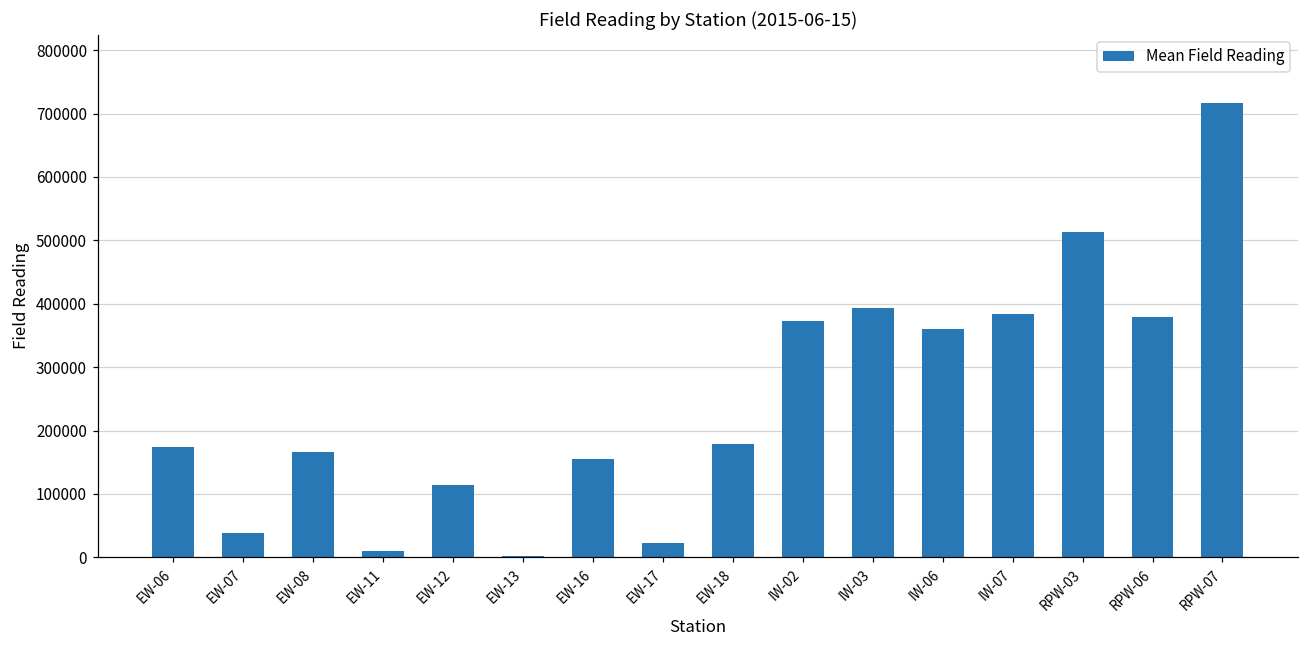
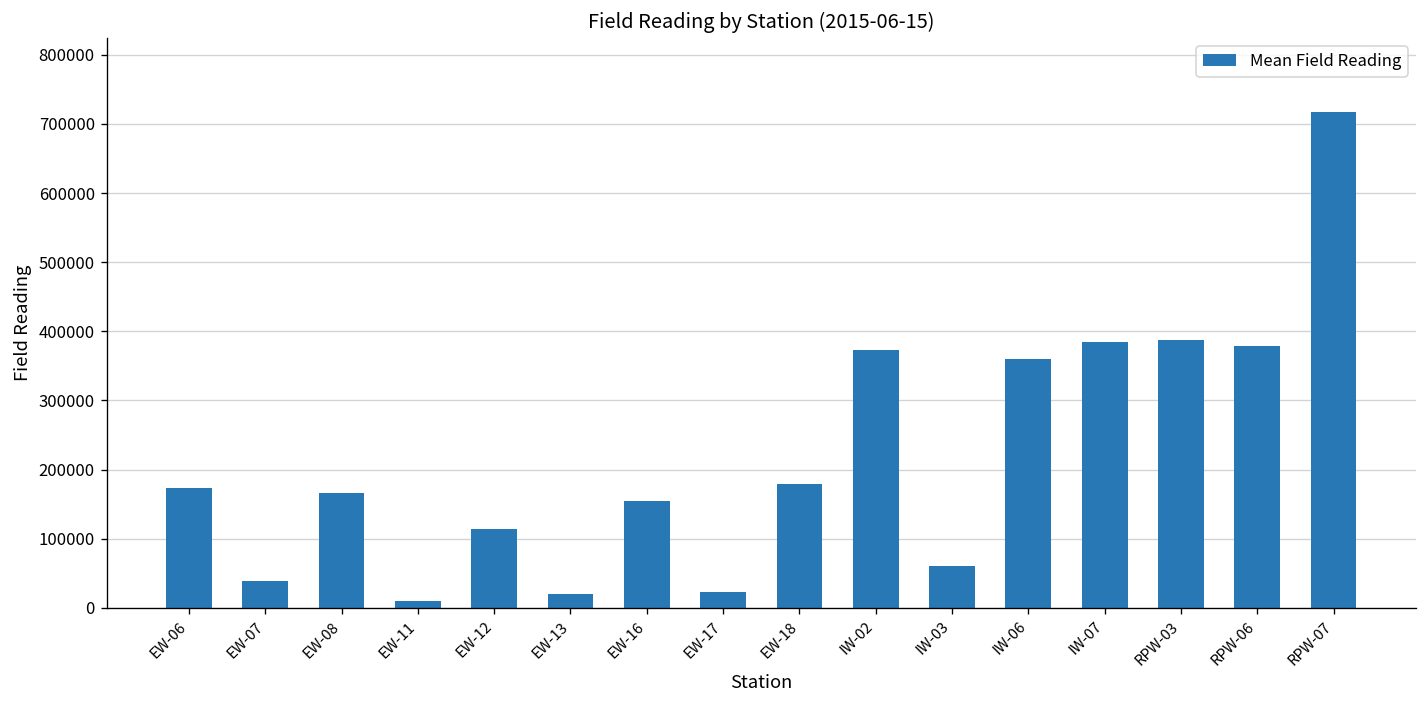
EW-13: 0 -> 20000
IW-03: 390000 -> 60000
RPW-03: 510000 -> 390000
